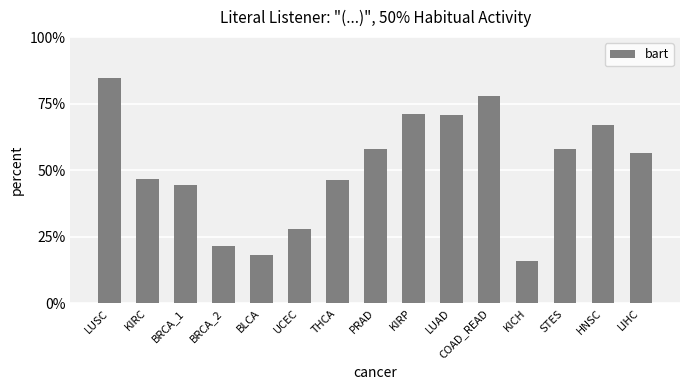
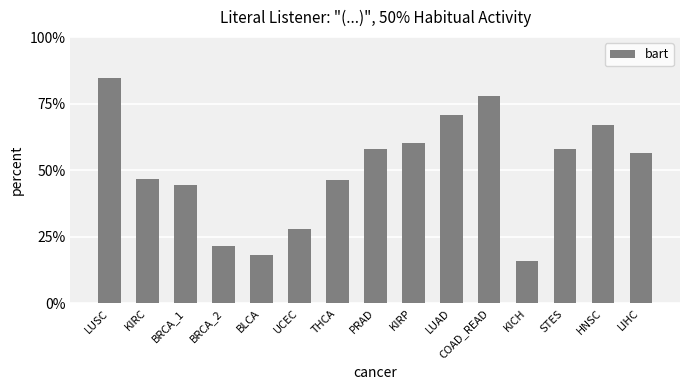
KIRP: 71% -> 60%
